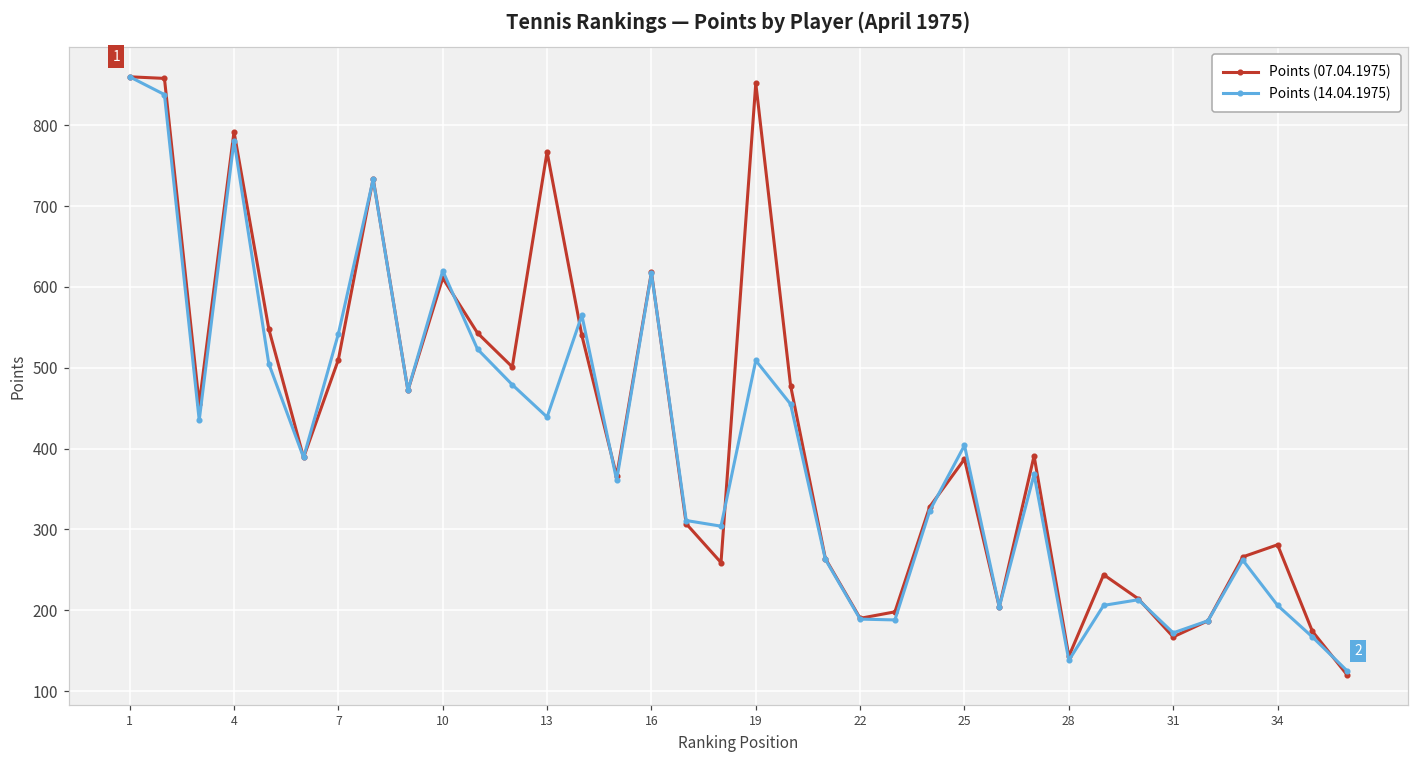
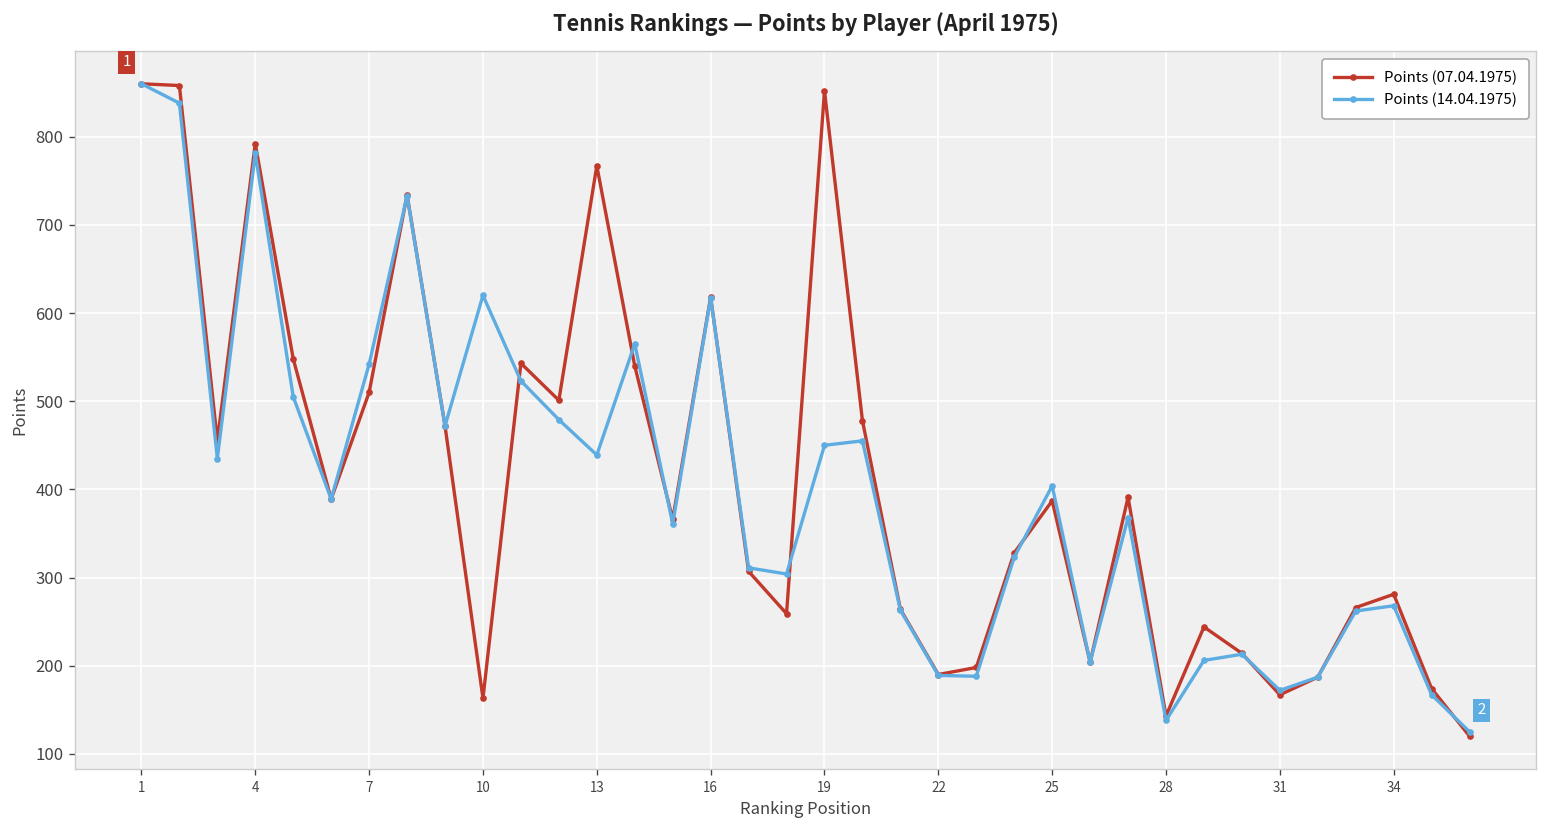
Points (07.04.1975), 10: 610 -> 160
Points (14.04.1975), 19: 510 -> 450
Points (14.04.1975), 34: 210 -> 270
